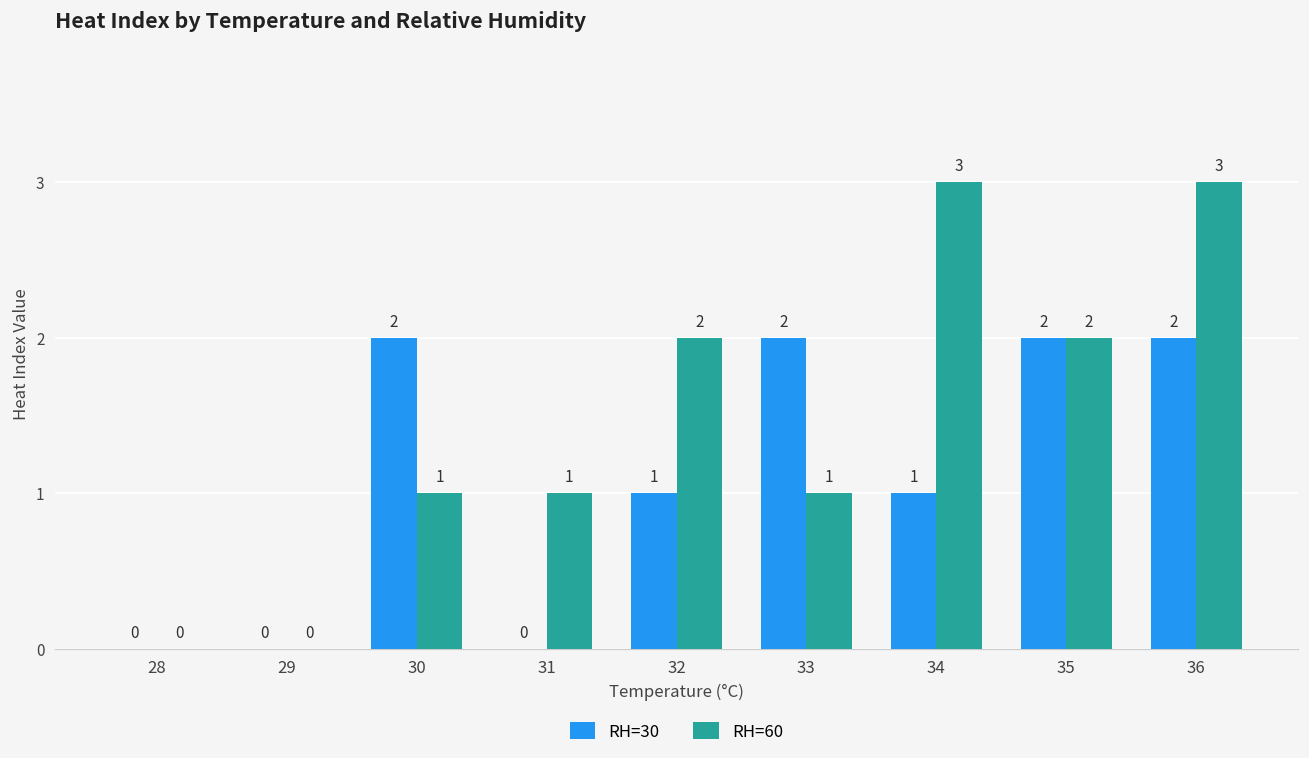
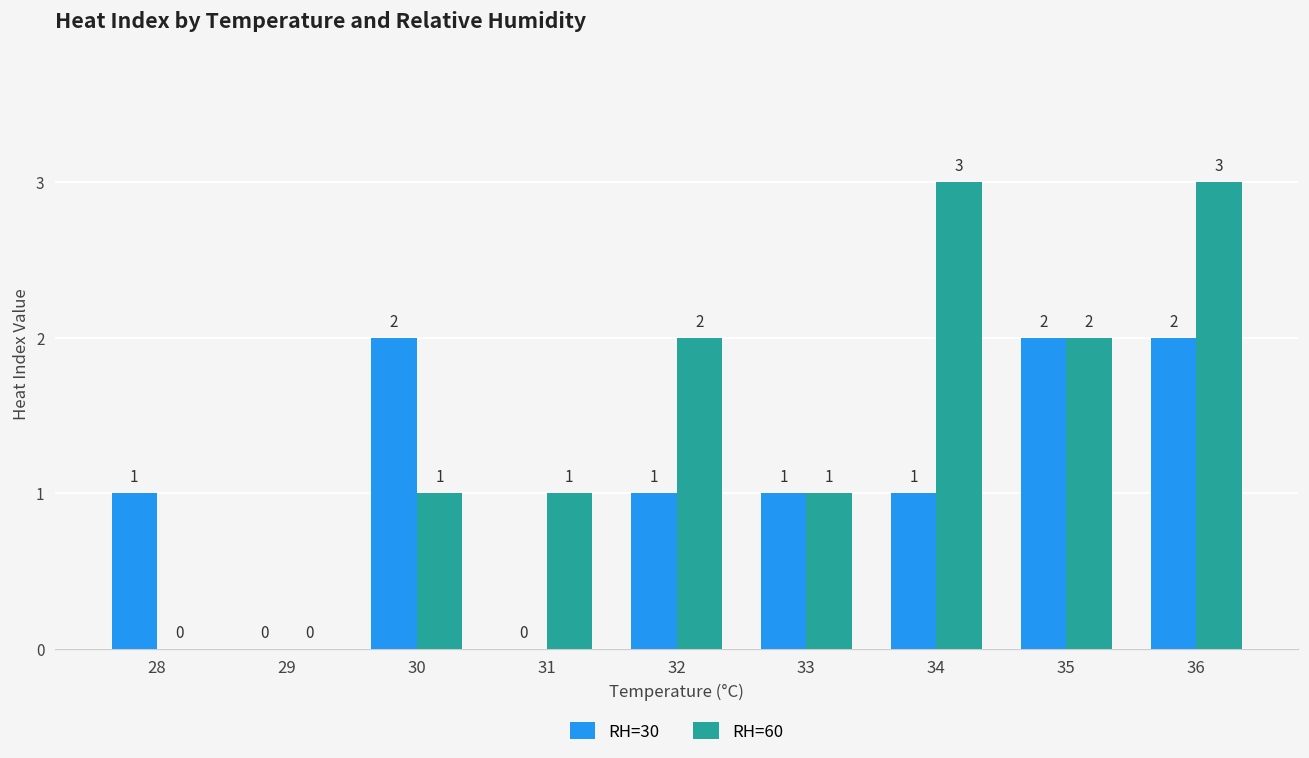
RH=30, 28: 0 -> 1
RH=30, 33: 2 -> 1
